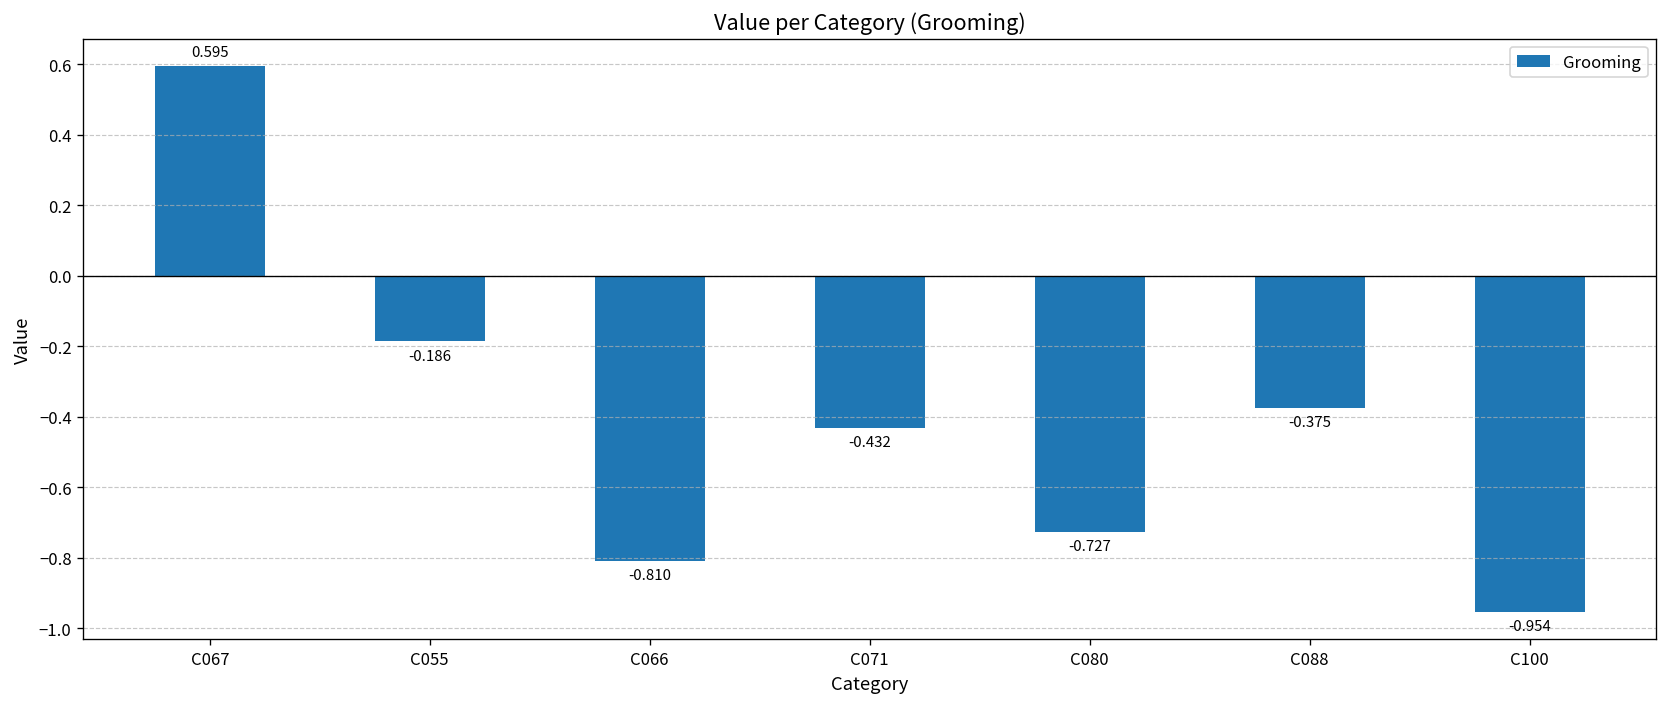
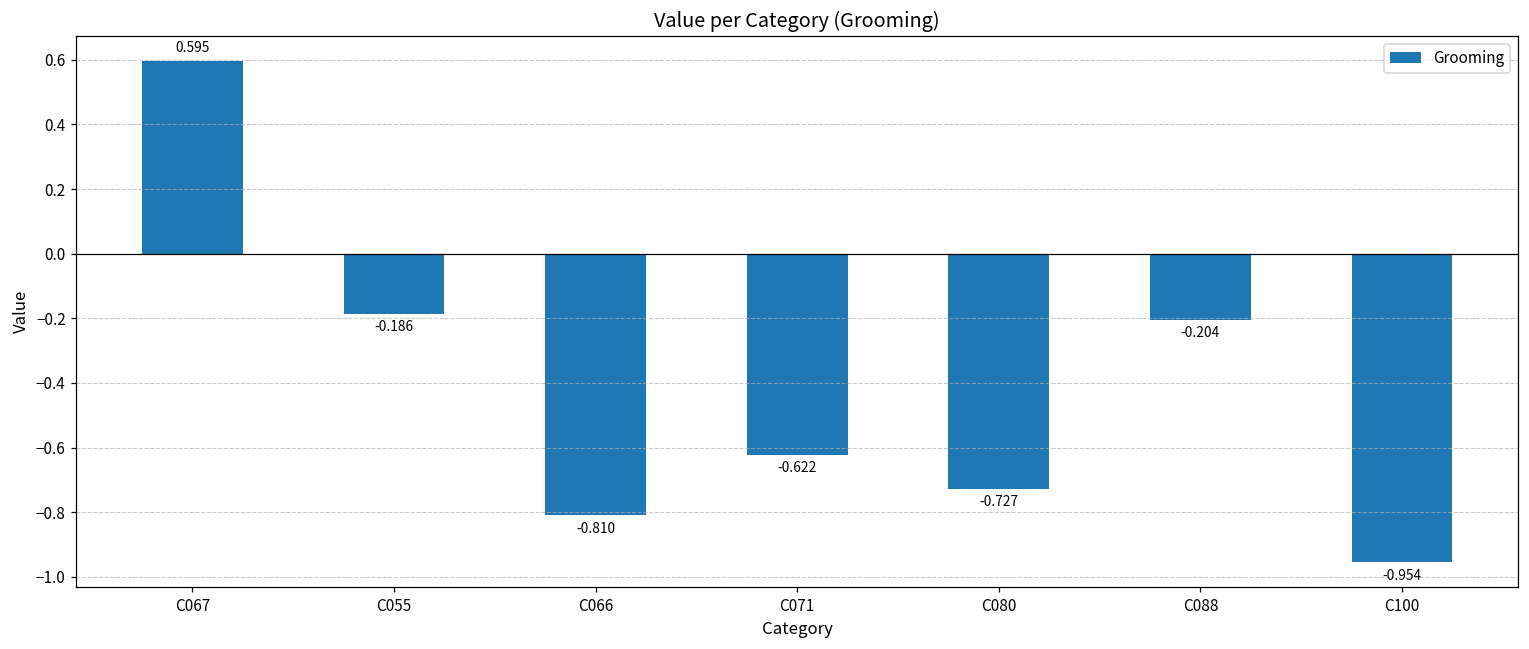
C071: -0.432 -> -0.622
C088: -0.375 -> -0.204
